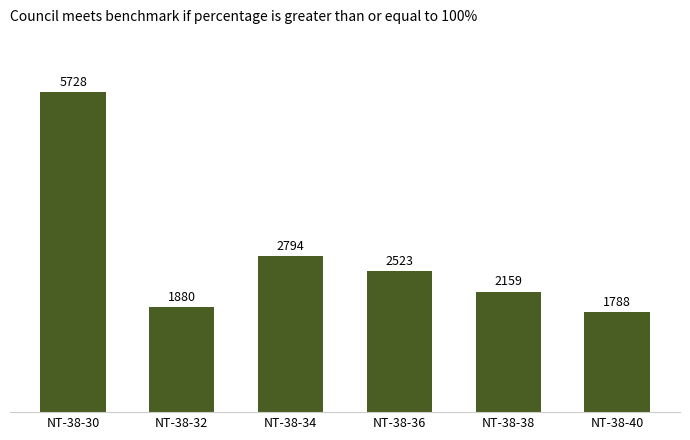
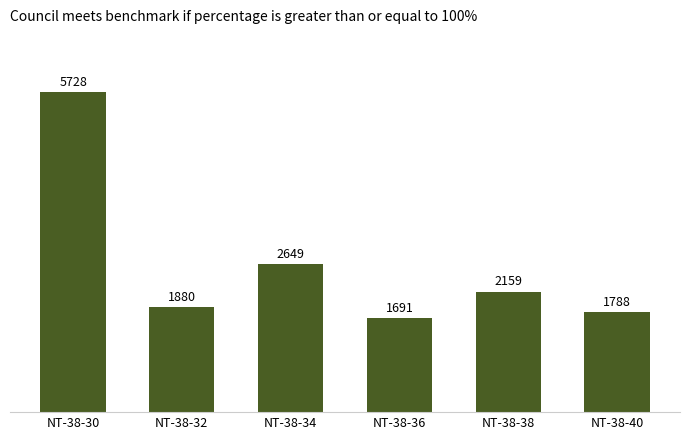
NT-38-34: 2794 -> 2649
NT-38-36: 2523 -> 1691
